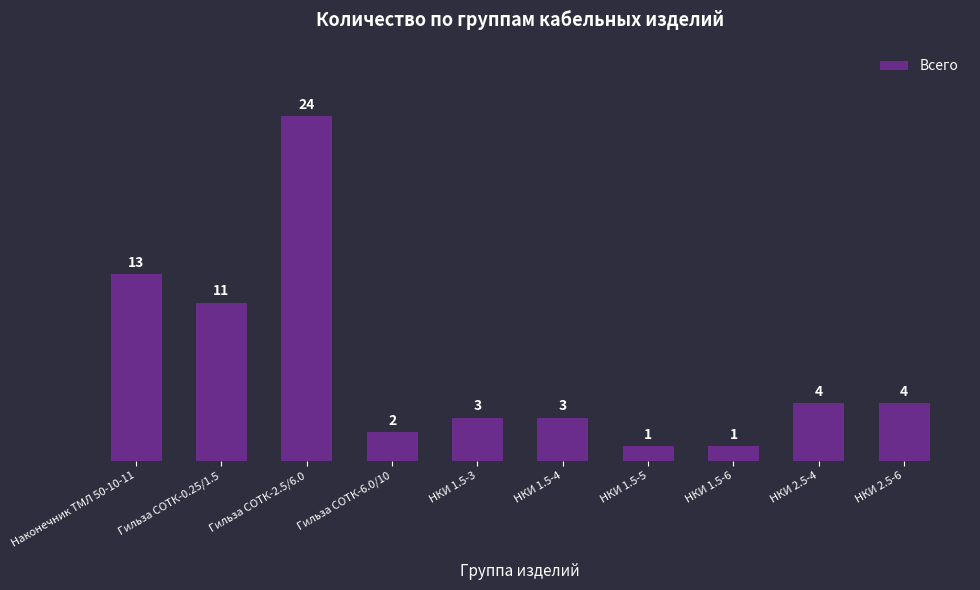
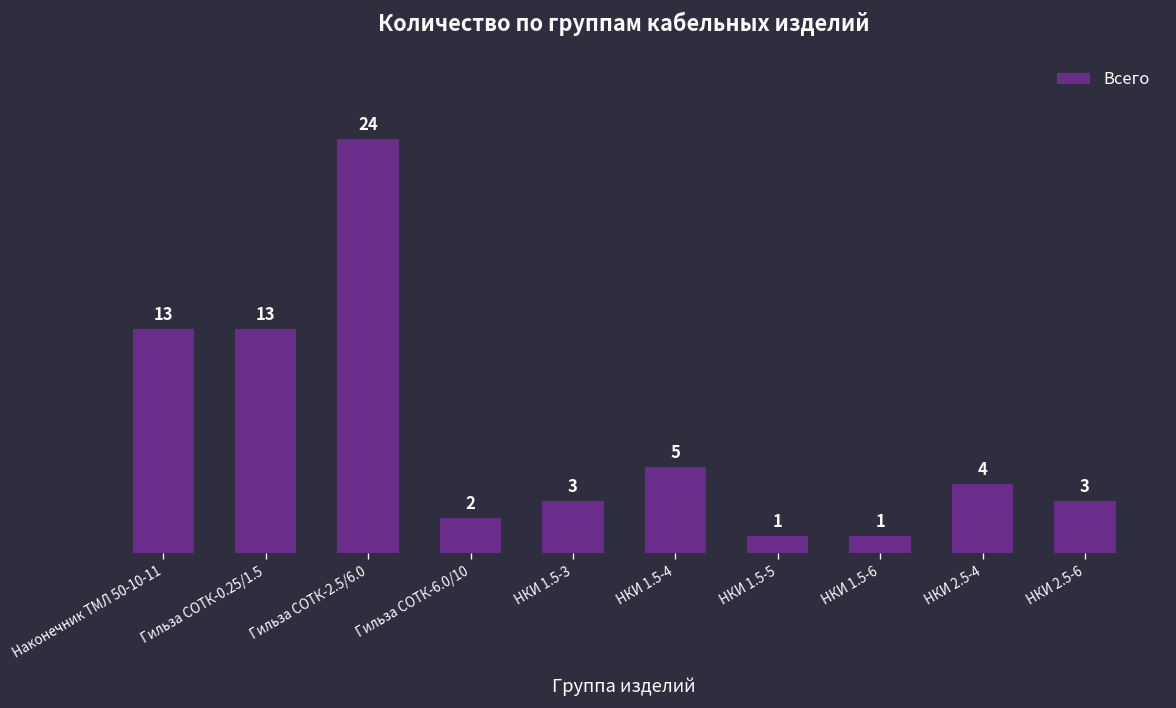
Гильза СОТК-0.25/1.5: 11 -> 13
НКИ 1.5-4: 3 -> 5
НКИ 2.5-6: 4 -> 3
